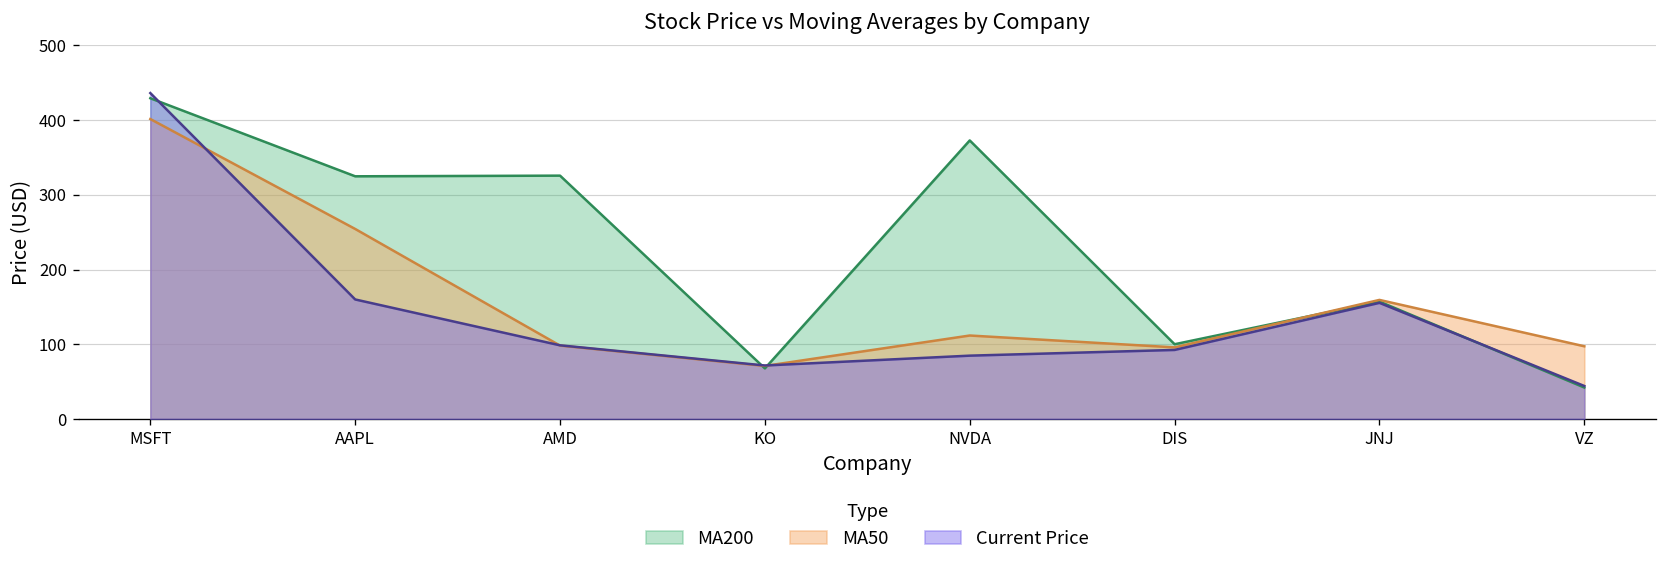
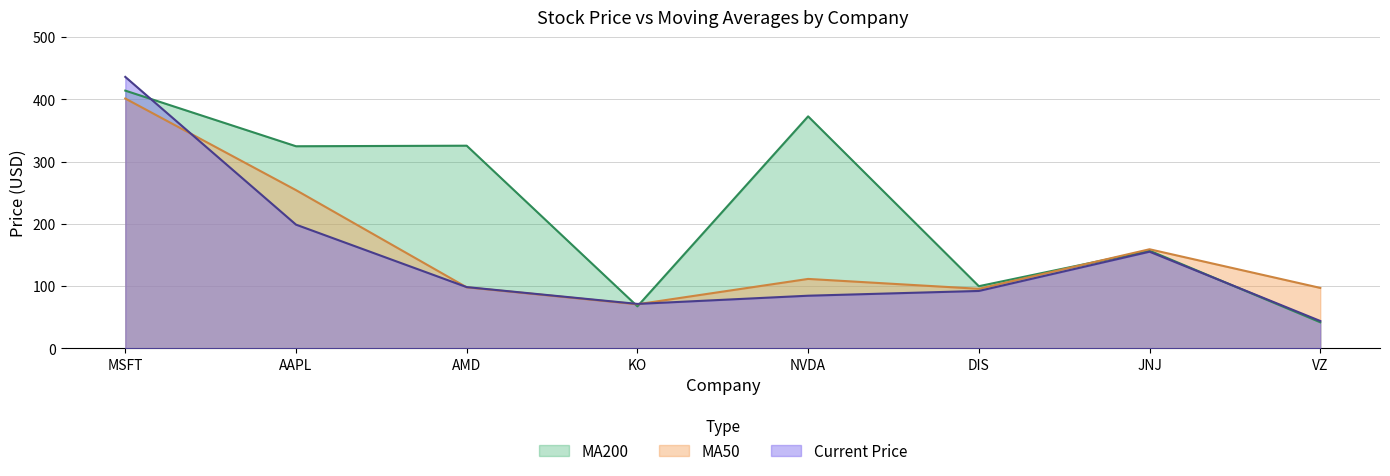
MA200, MSFT: 430 -> 410
Current Price, AAPL: 160 -> 200
